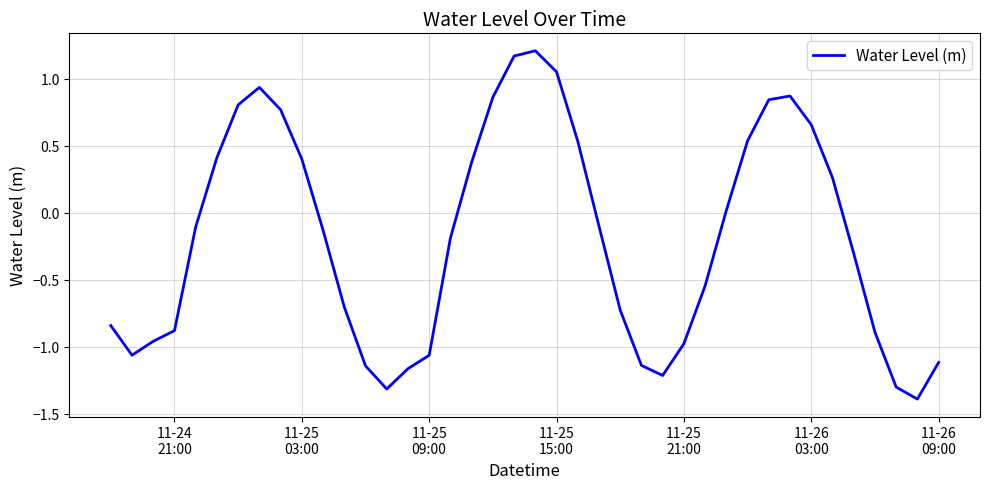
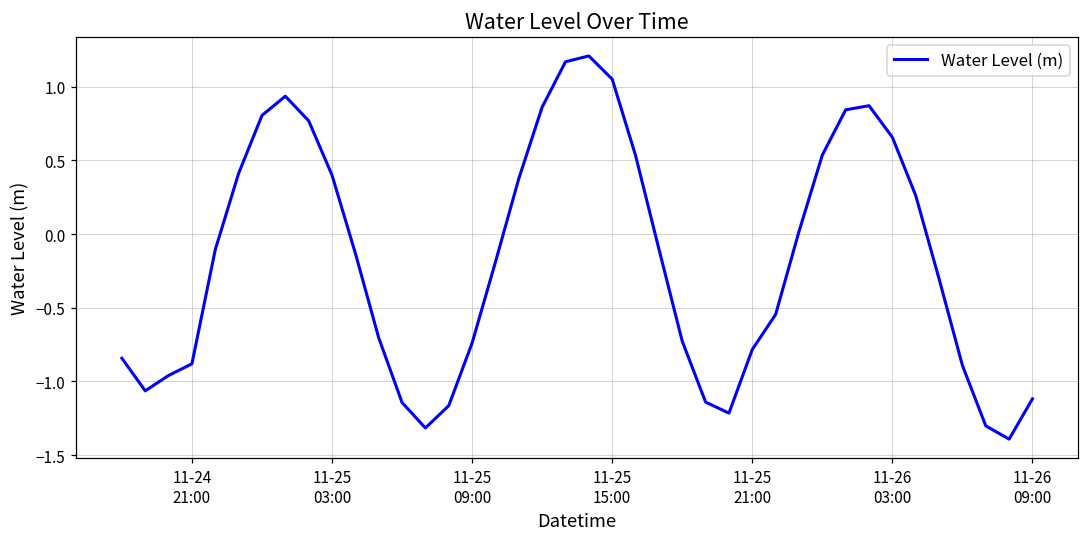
11-25 09:00: -1.06 -> -0.74
11-25 21:00: -0.98 -> -0.78
